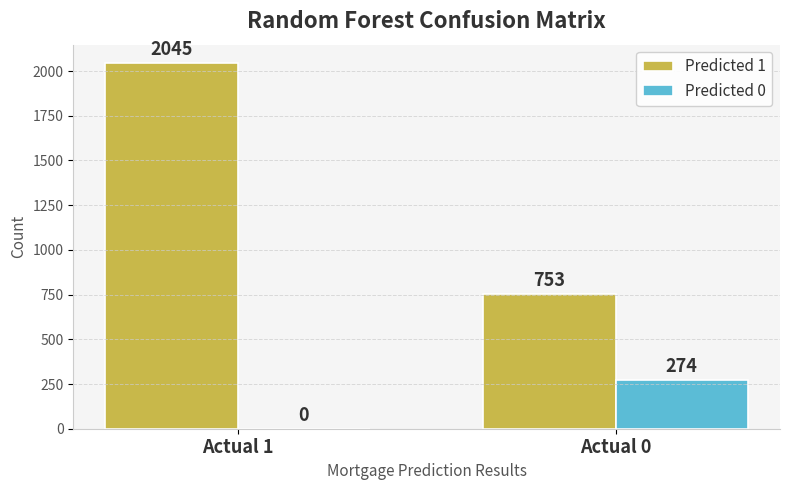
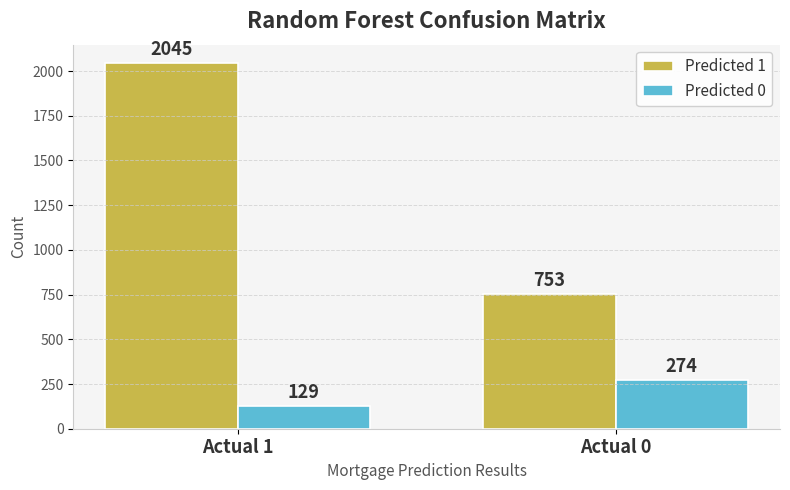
Predicted 0, Actual 1: 0 -> 129
